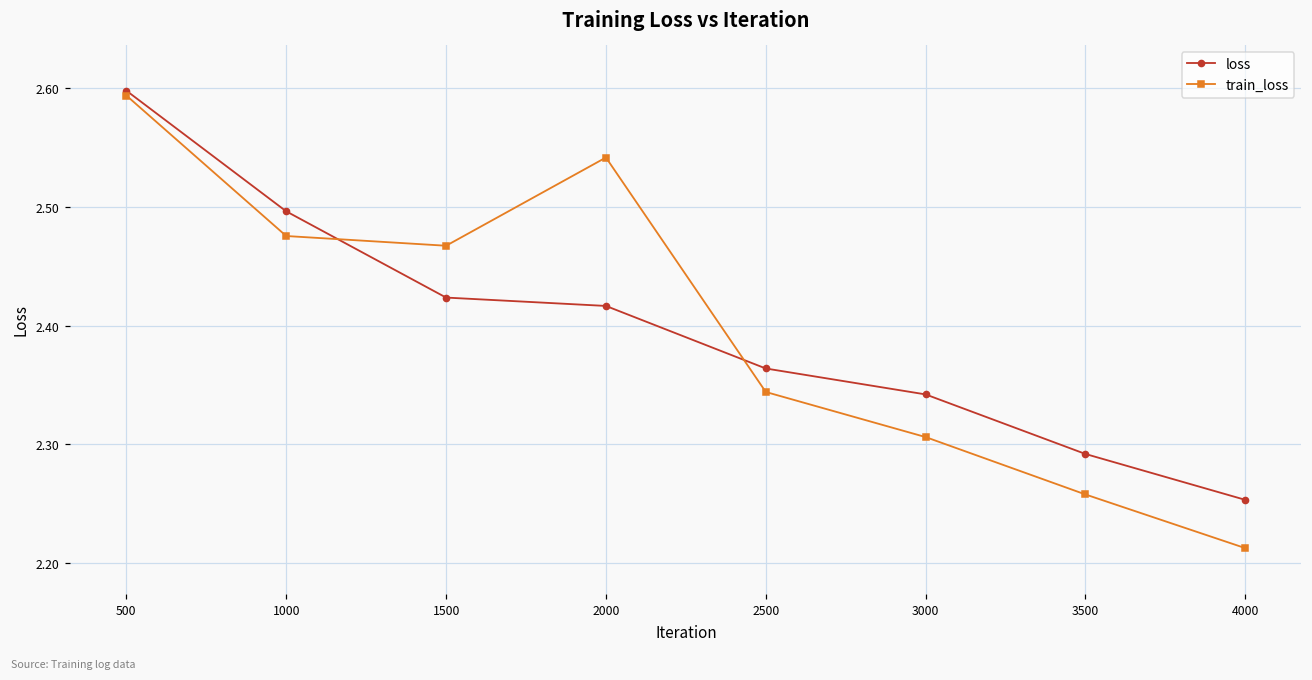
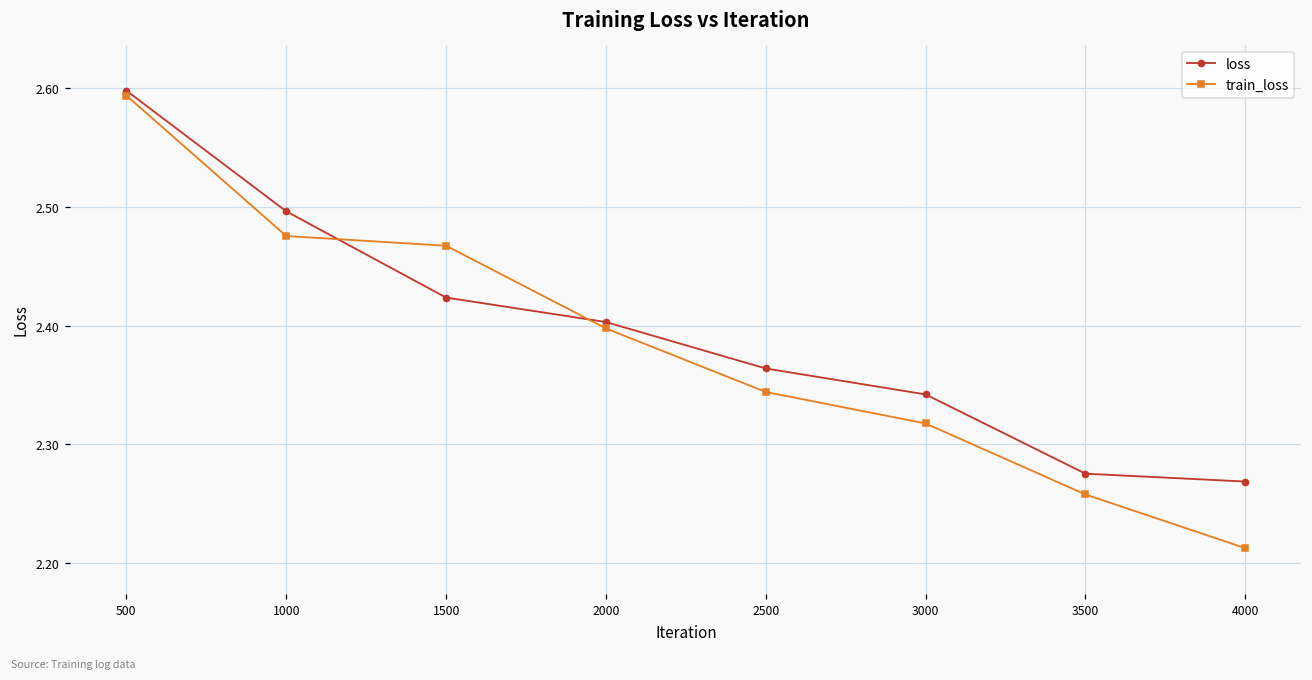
loss, 2000: 2.417 -> 2.403
train_loss, 2000: 2.542 -> 2.398
train_loss, 3000: 2.306 -> 2.318
loss, 3500: 2.292 -> 2.275
loss, 4000: 2.253 -> 2.269
